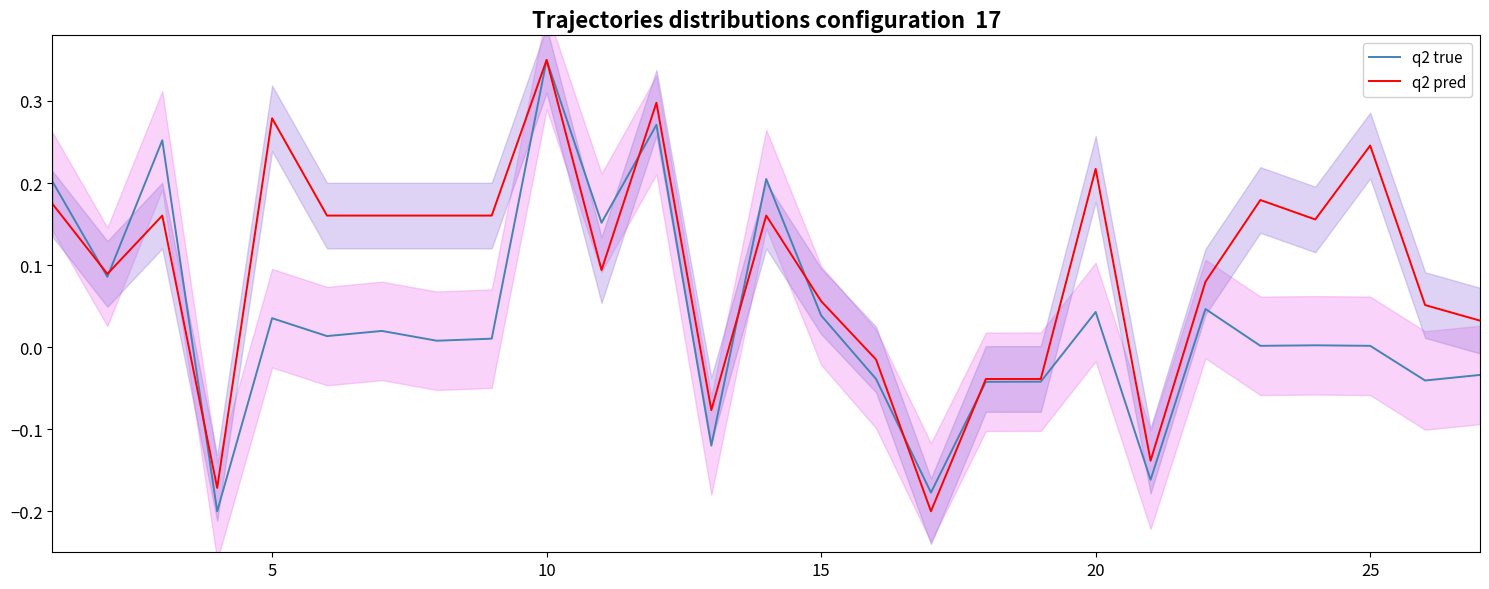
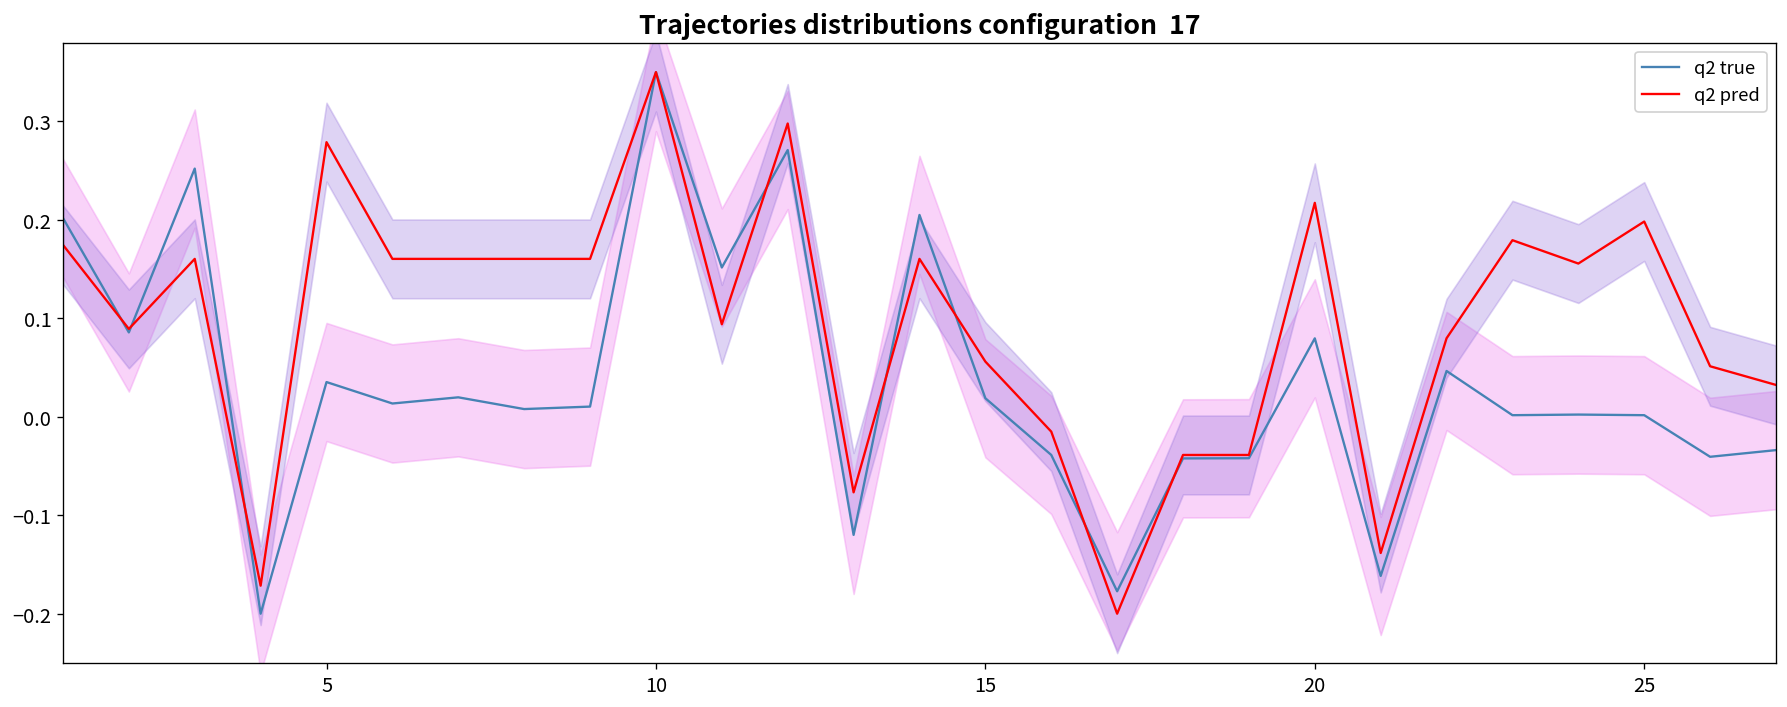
q2 true, 15: 0.04 -> 0.02
q2 true, 20: 0.04 -> 0.08
q2 pred, 25: 0.25 -> 0.20
